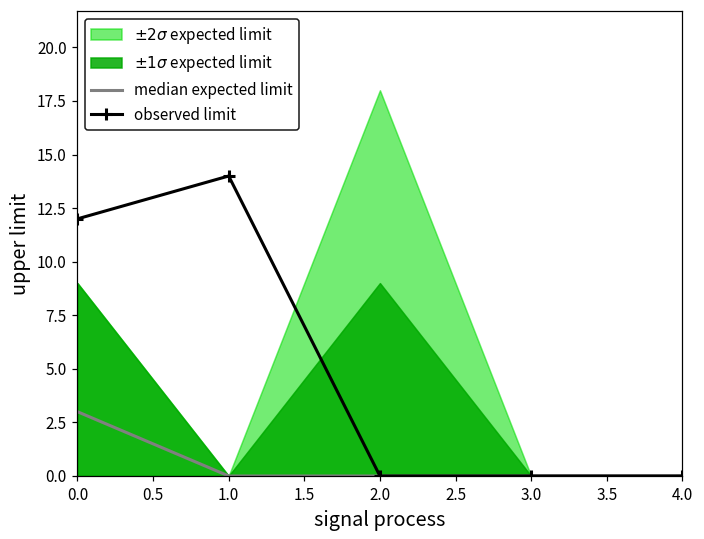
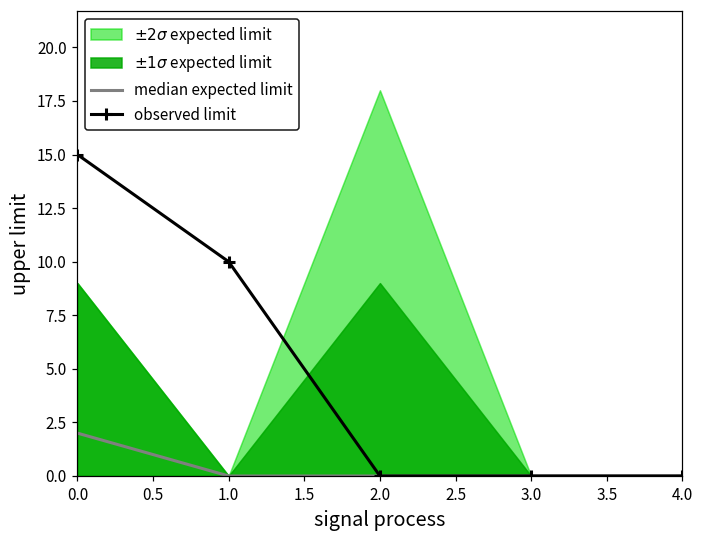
median expected limit, 0.0: 3 -> 2
observed limit, 0.0: 12 -> 15
observed limit, 1.0: 14 -> 10
